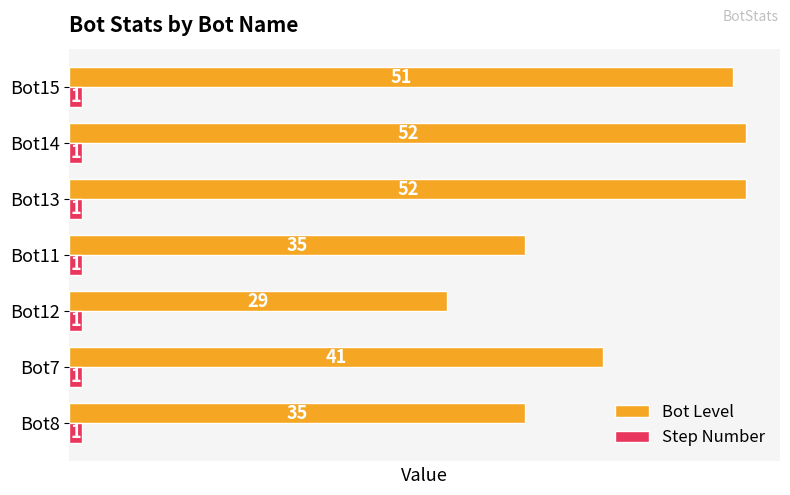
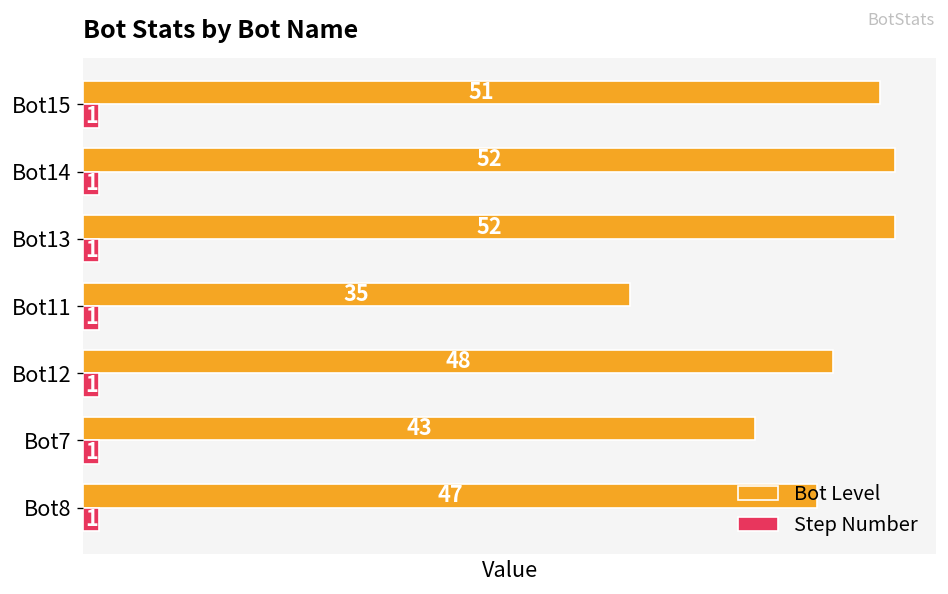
Bot Level, Bot12: 29 -> 48
Bot Level, Bot7: 41 -> 43
Bot Level, Bot8: 35 -> 47
